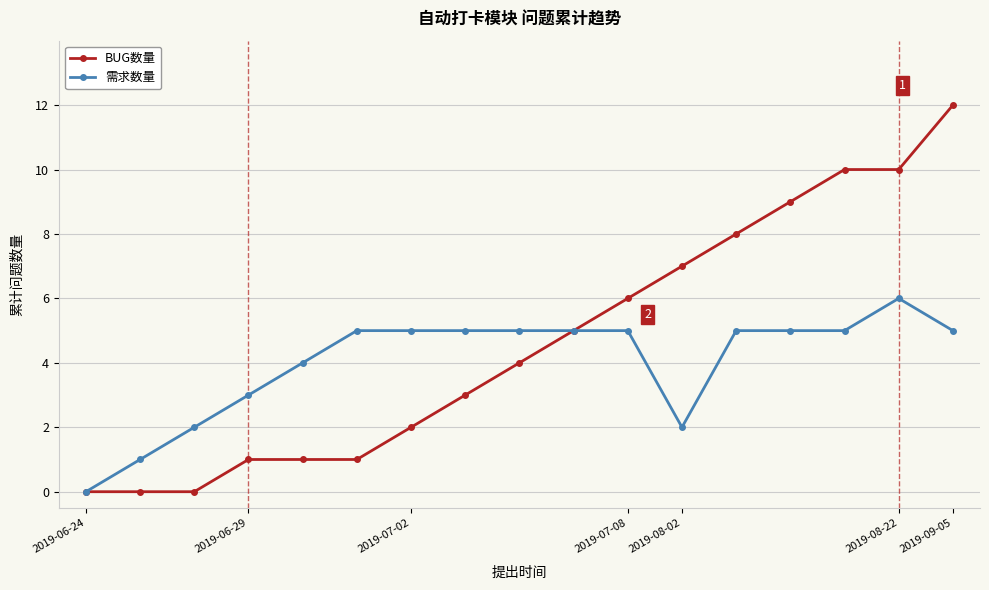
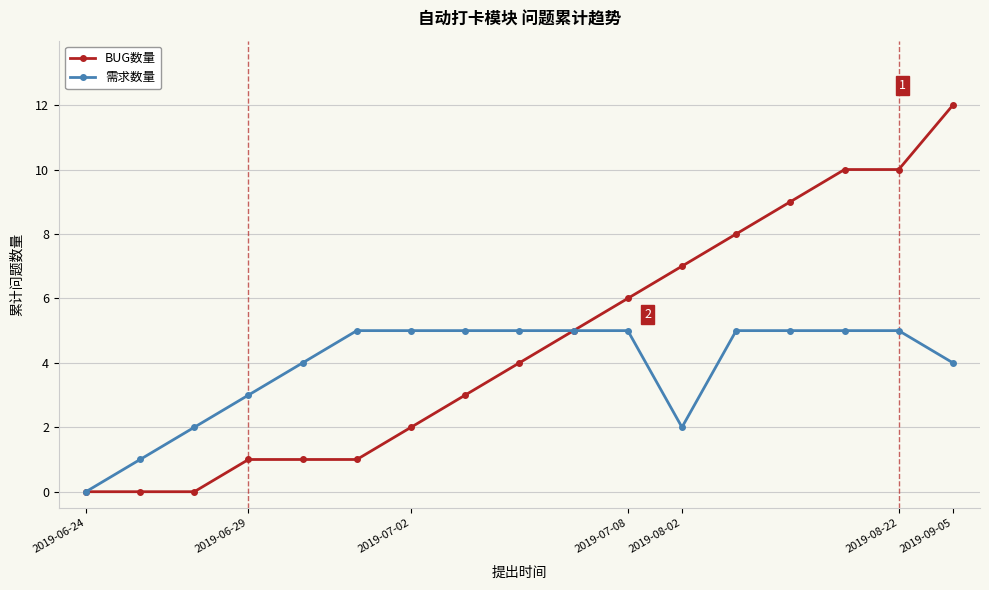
需求数量, 2019-08-22: 6 -> 5
需求数量, 2019-09-05: 5 -> 4
